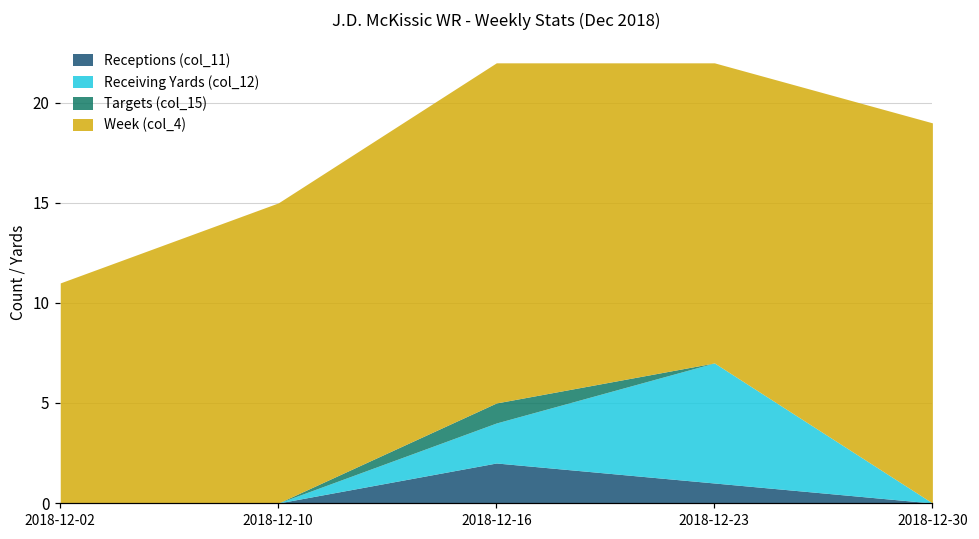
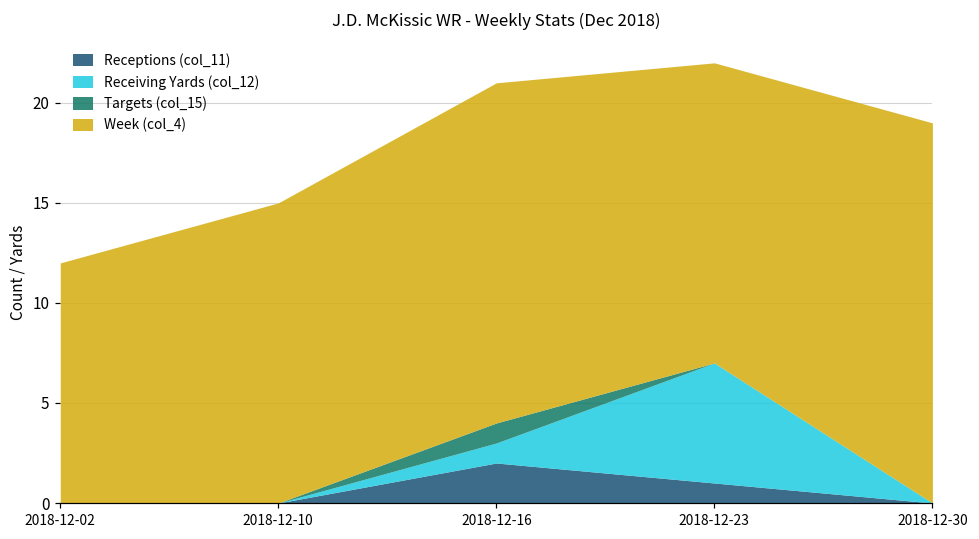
Week (col_4), 2018-12-02: 11 -> 12
Receiving Yards (col_12), 2018-12-16: 2 -> 1
